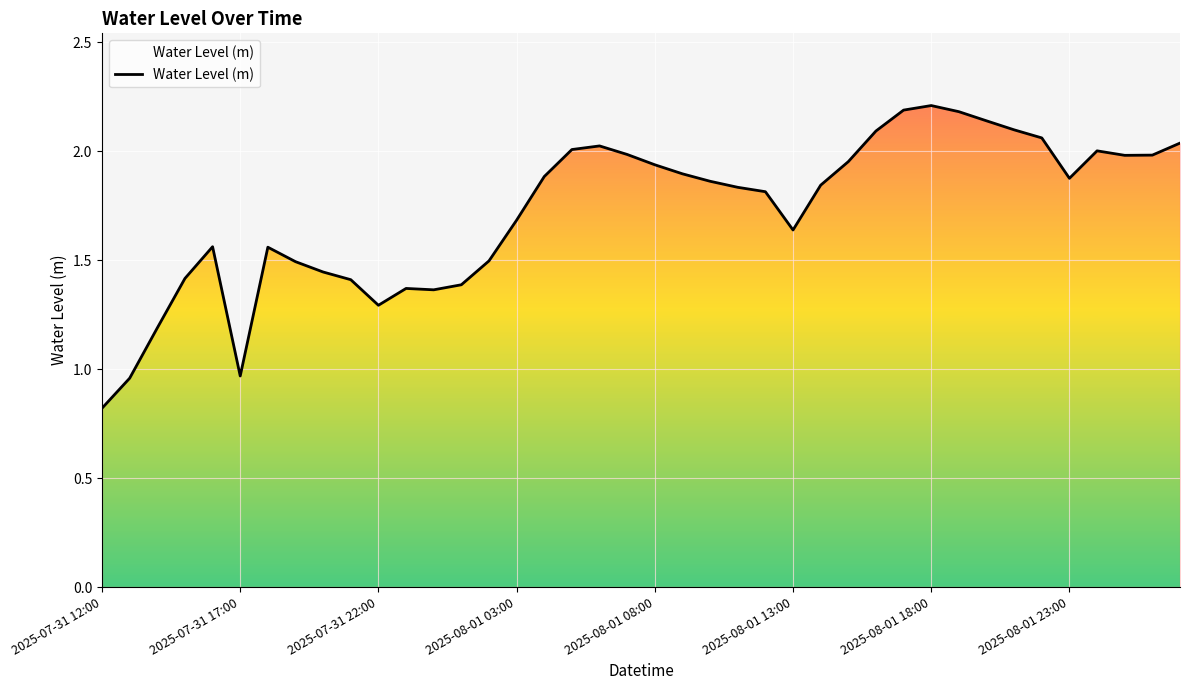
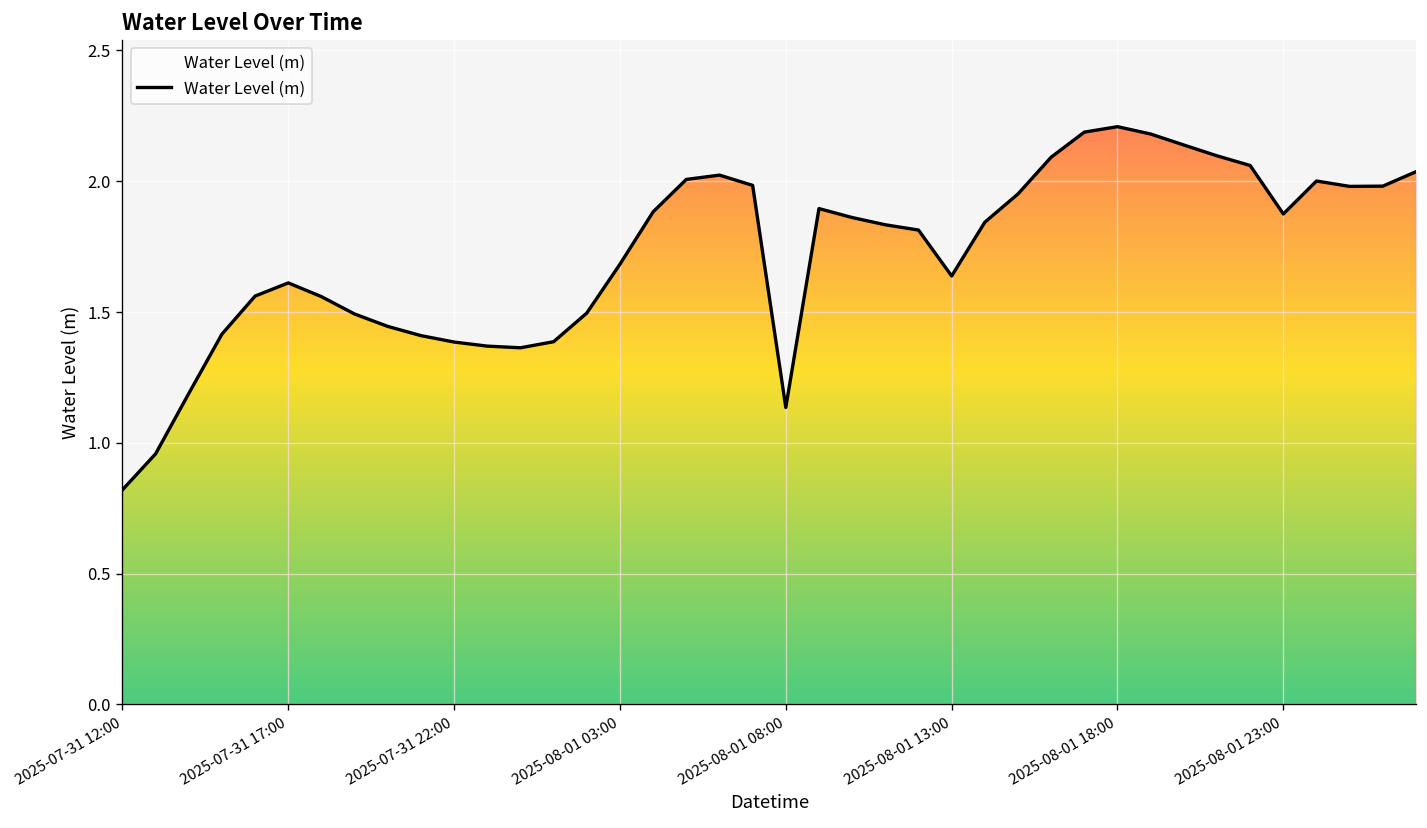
2025-07-31 17:00: 0.97 -> 1.61
2025-07-31 22:00: 1.29 -> 1.39
2025-08-01 08:00: 1.94 -> 1.14
